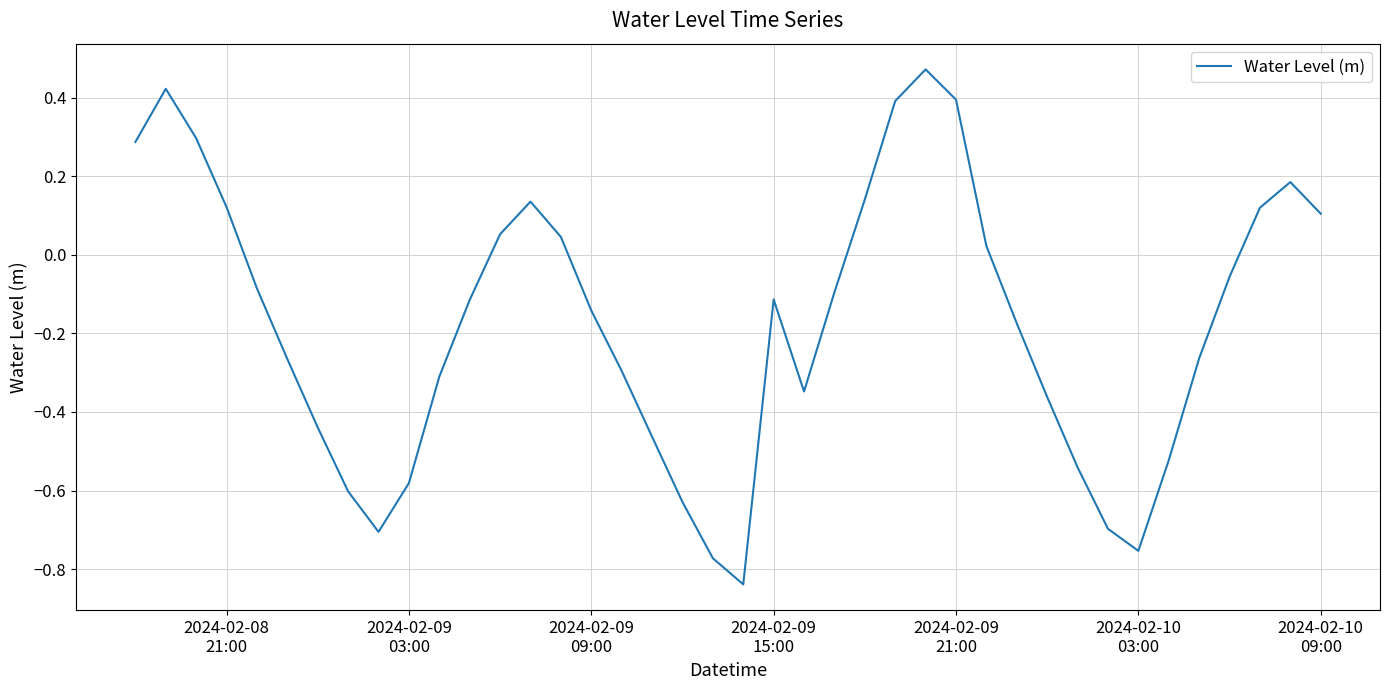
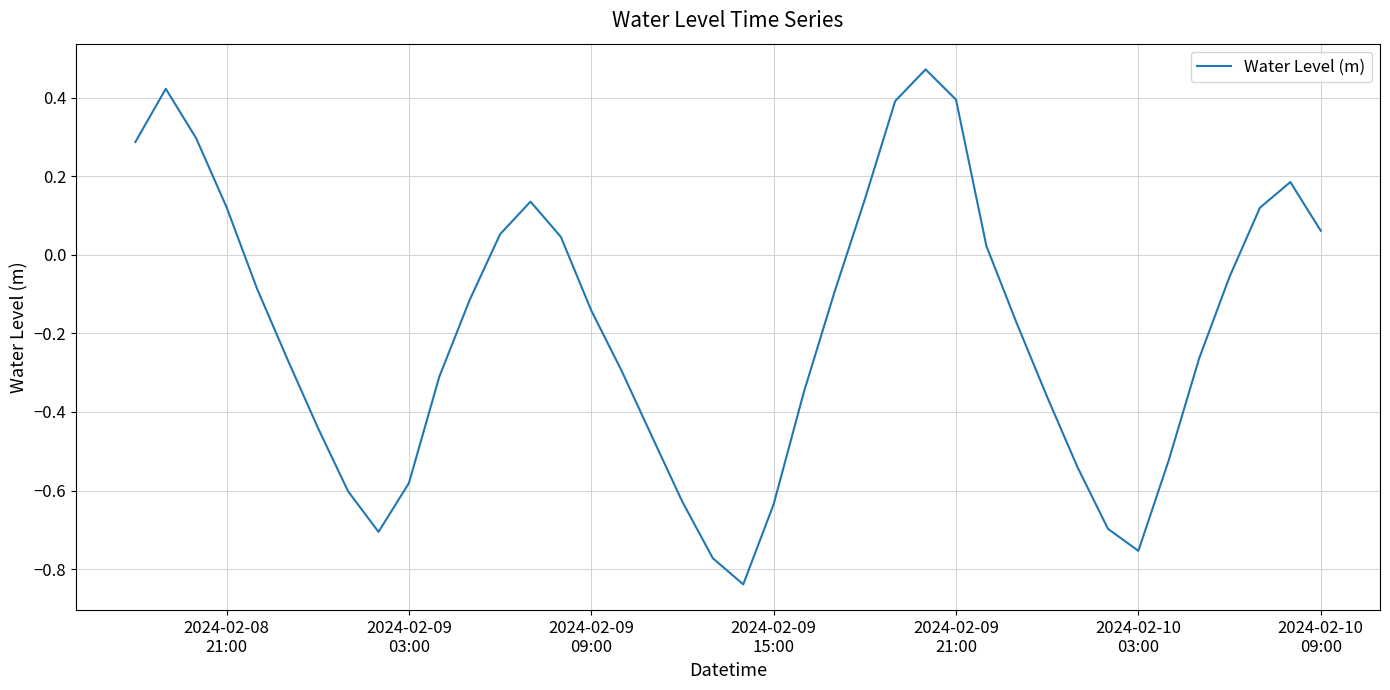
2024-02-09 15:00: -0.11 -> -0.63
2024-02-10 09:00: 0.10 -> 0.06
